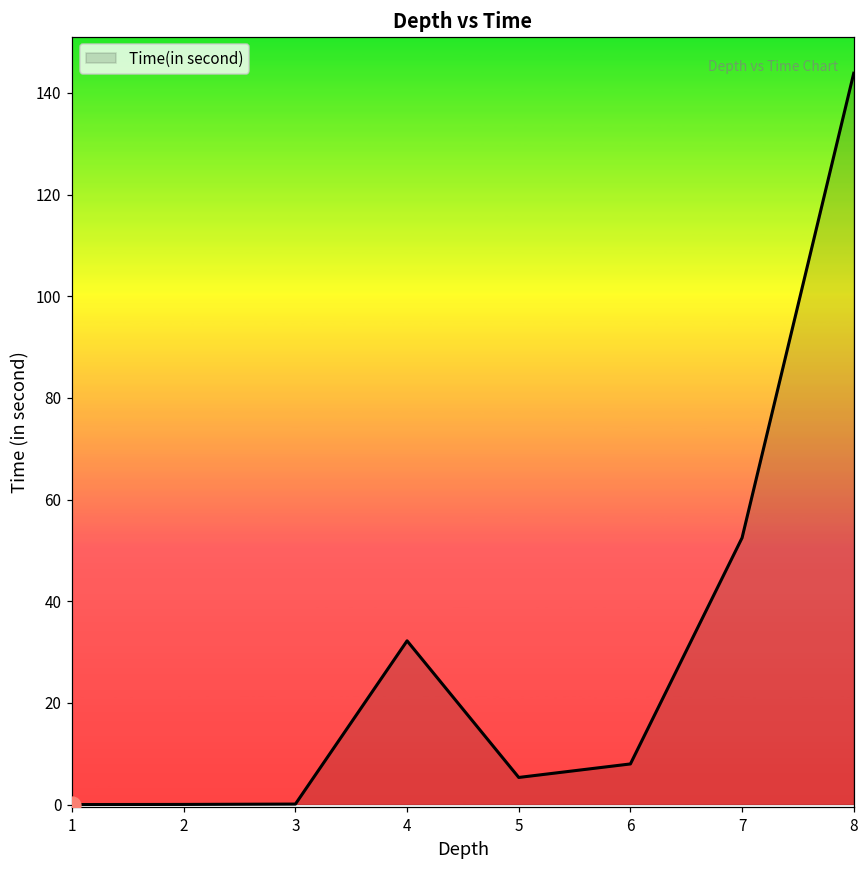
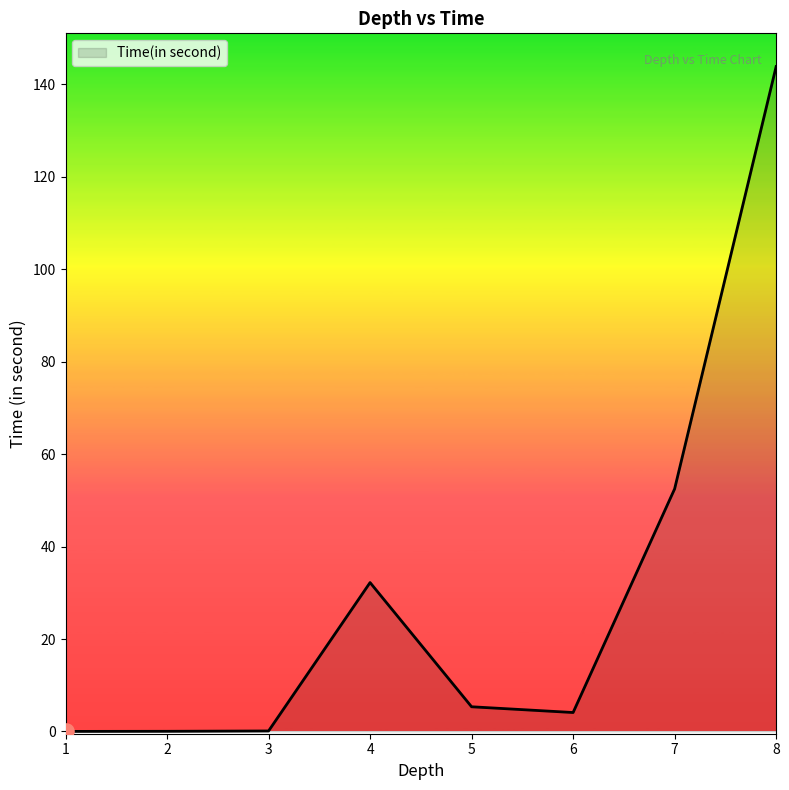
Time(in second), 6: 8 -> 4
